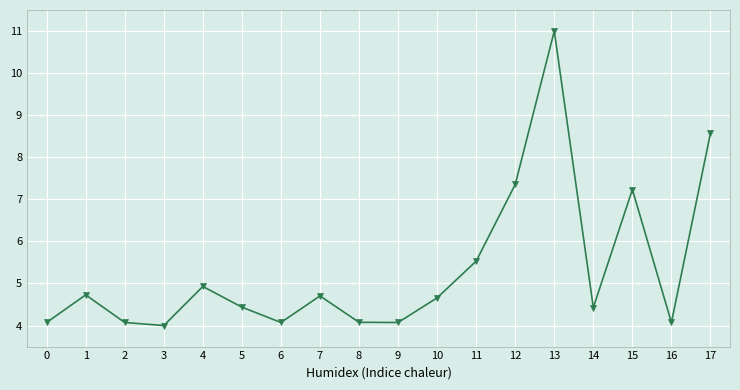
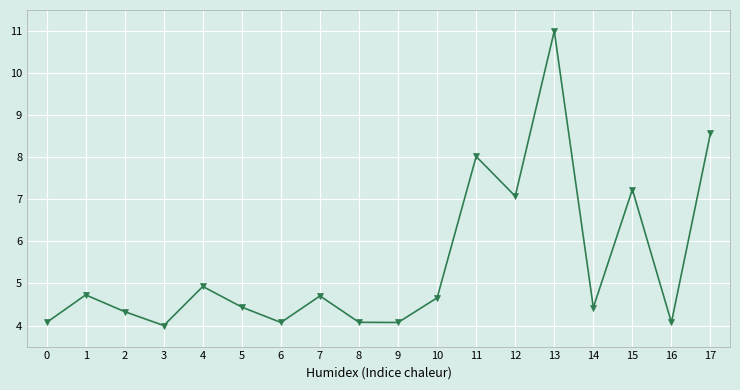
2: 4.1 -> 4.3
11: 5.5 -> 8.0
12: 7.4 -> 7.1
